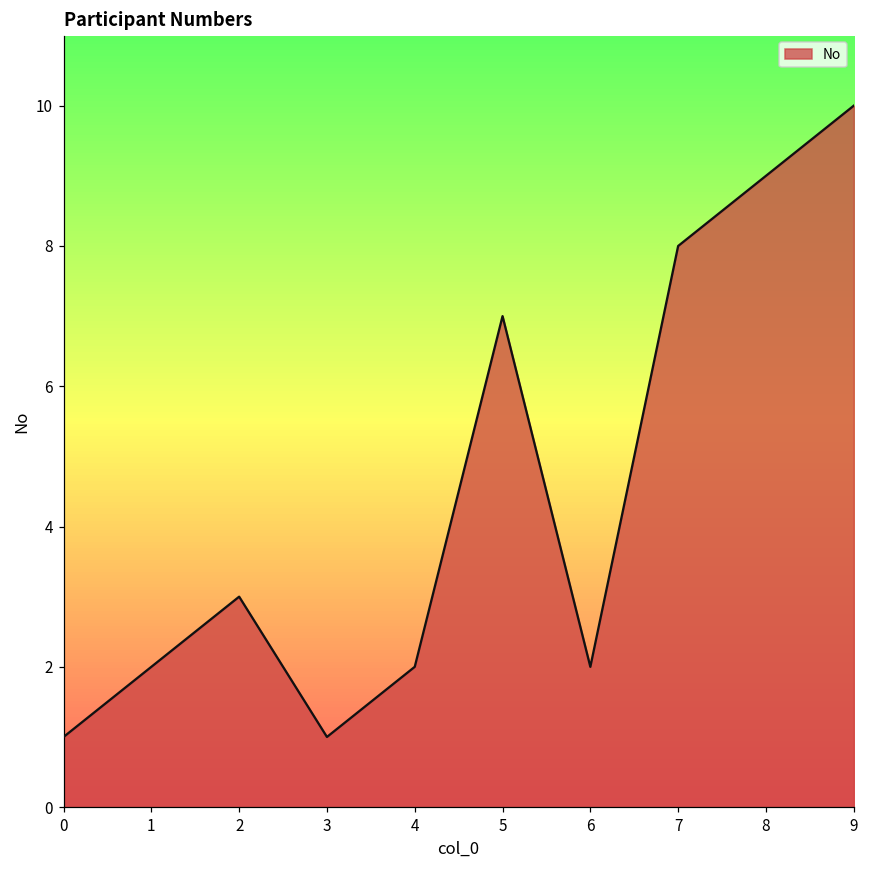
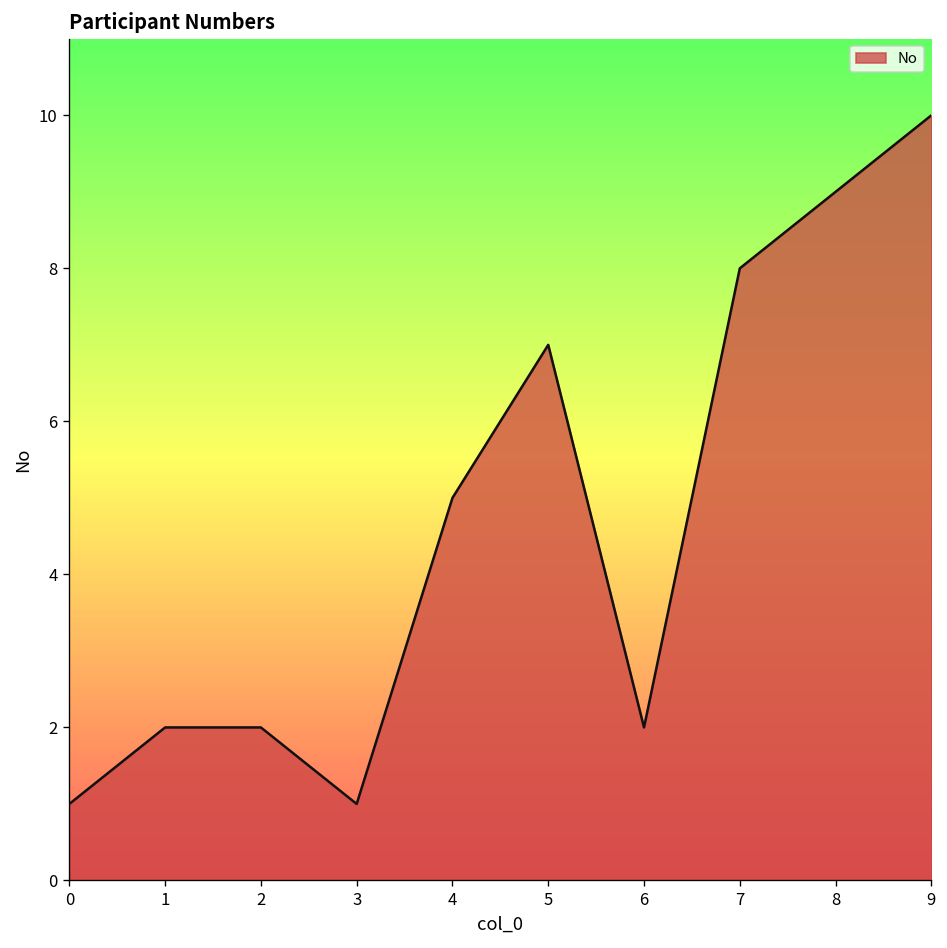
2: 3 -> 2
4: 2 -> 5
